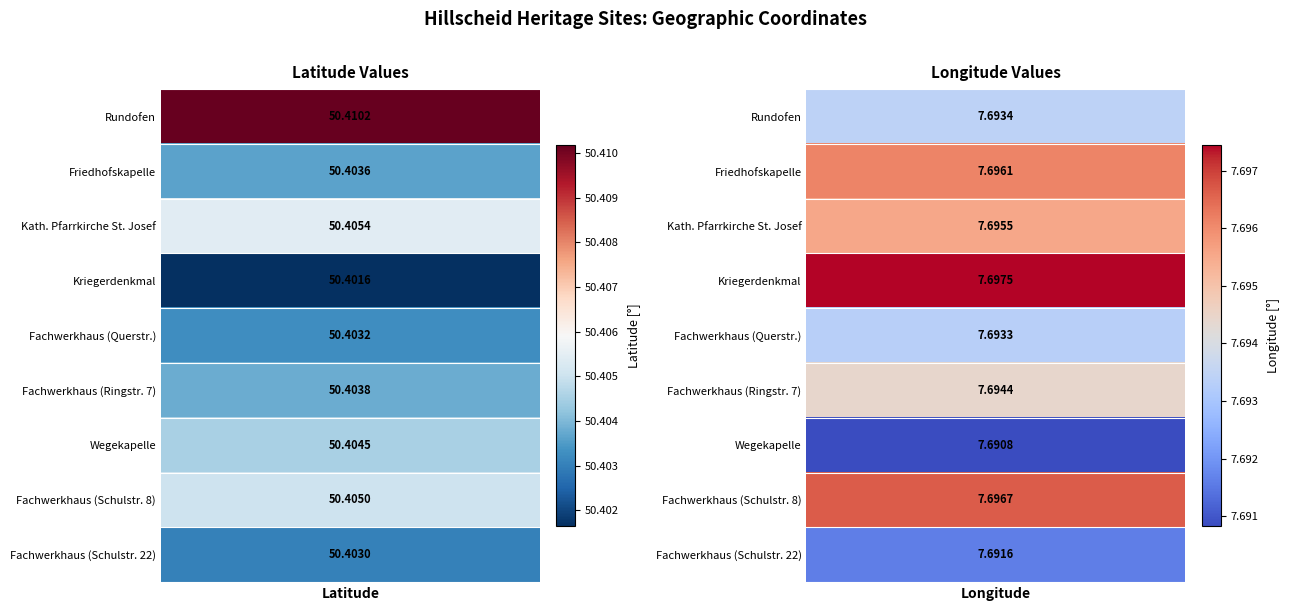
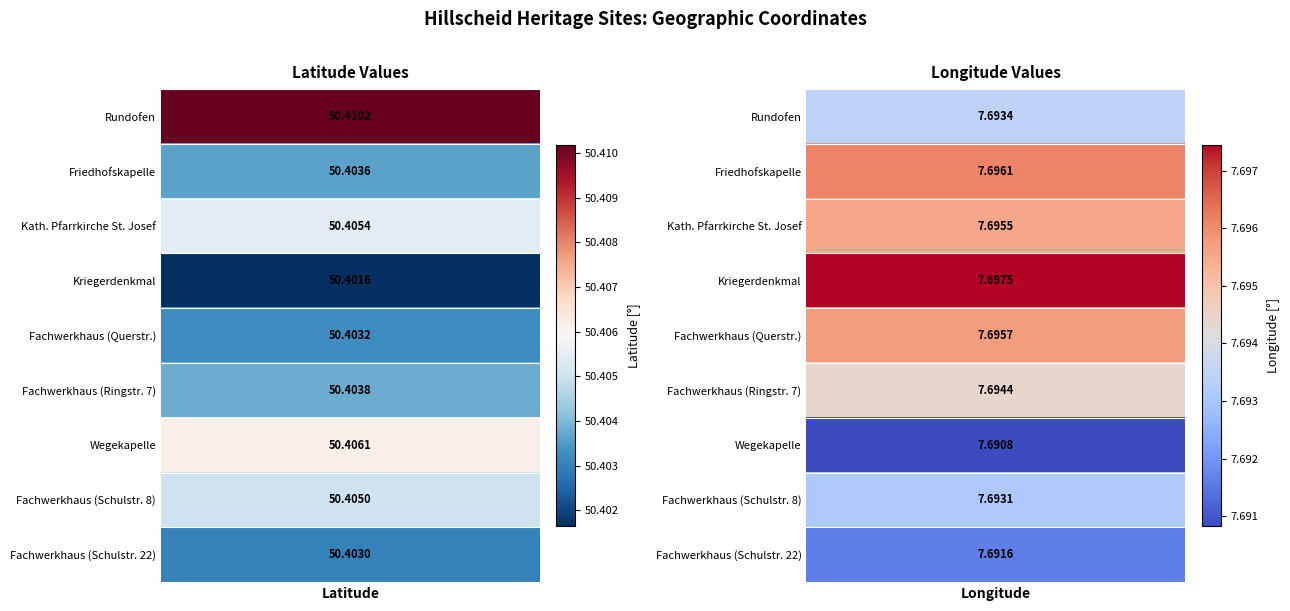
Latitude Values, Wegekapelle, Latitude: 50.4045 -> 50.4061
Longitude Values, Fachwerkhaus (Querstr.), Longitude: 7.6933 -> 7.6957
Longitude Values, Fachwerkhaus (Schulstr. 8), Longitude: 7.6967 -> 7.6931
